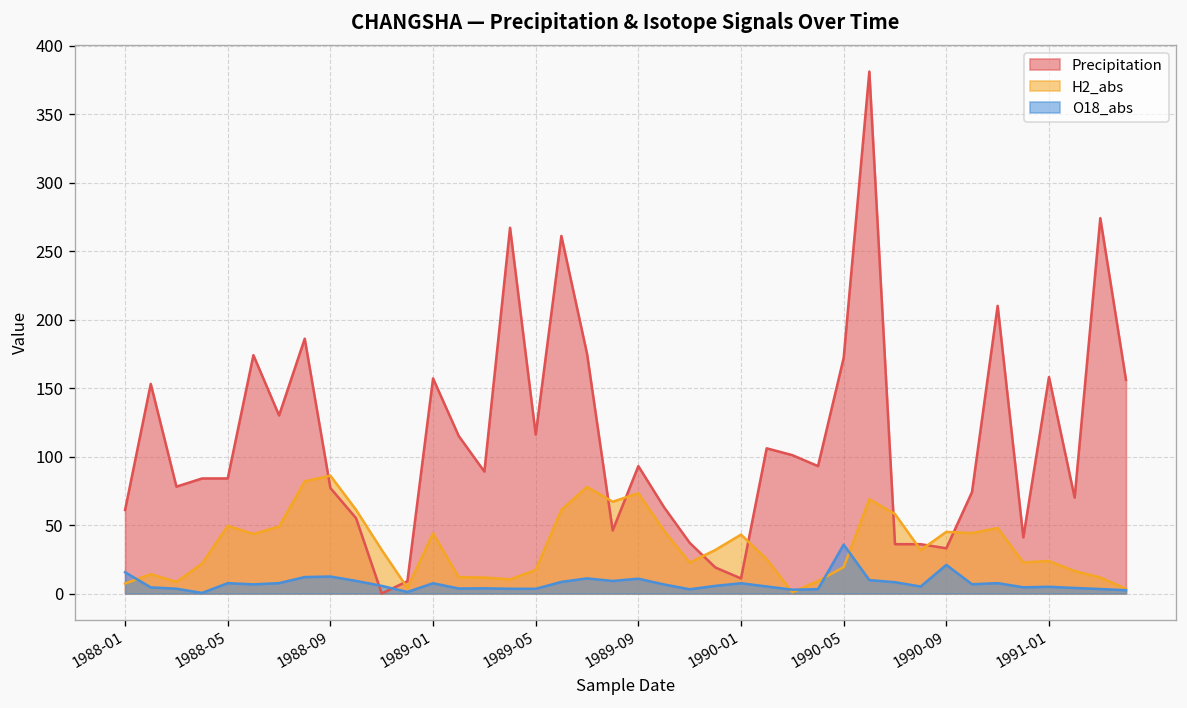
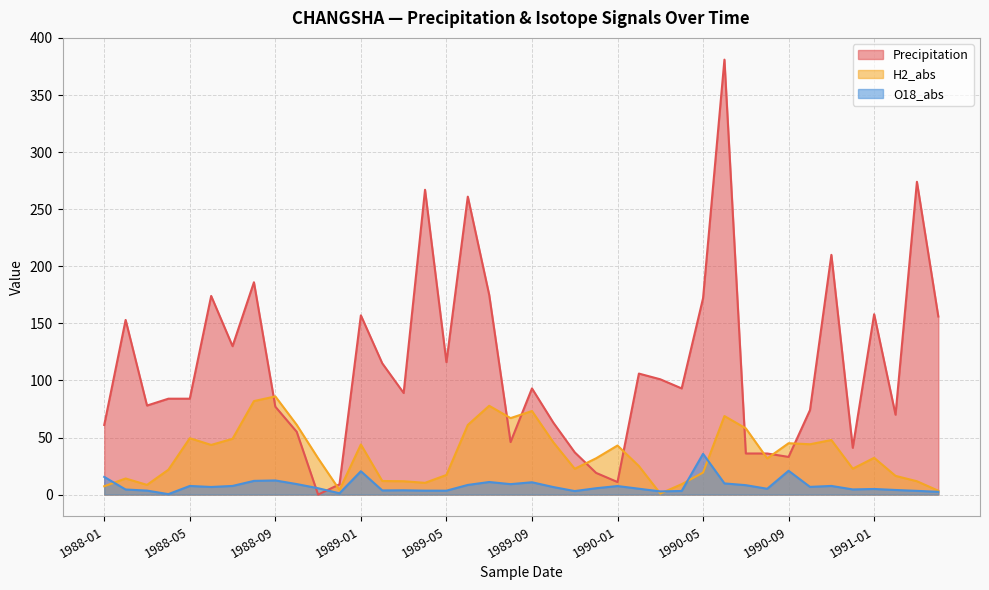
O18_abs, 1989-01: 7 -> 20
H2_abs, 1991-01: 24 -> 32
